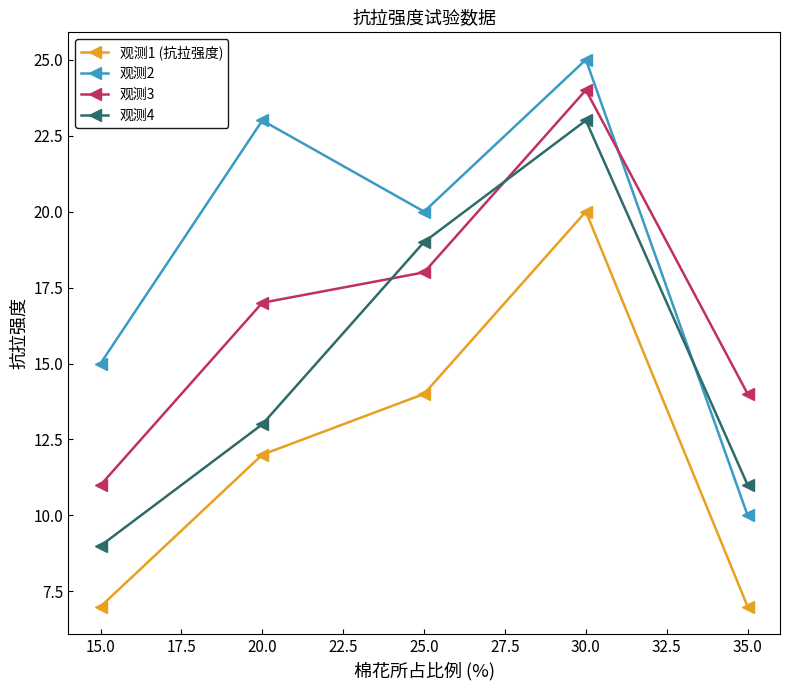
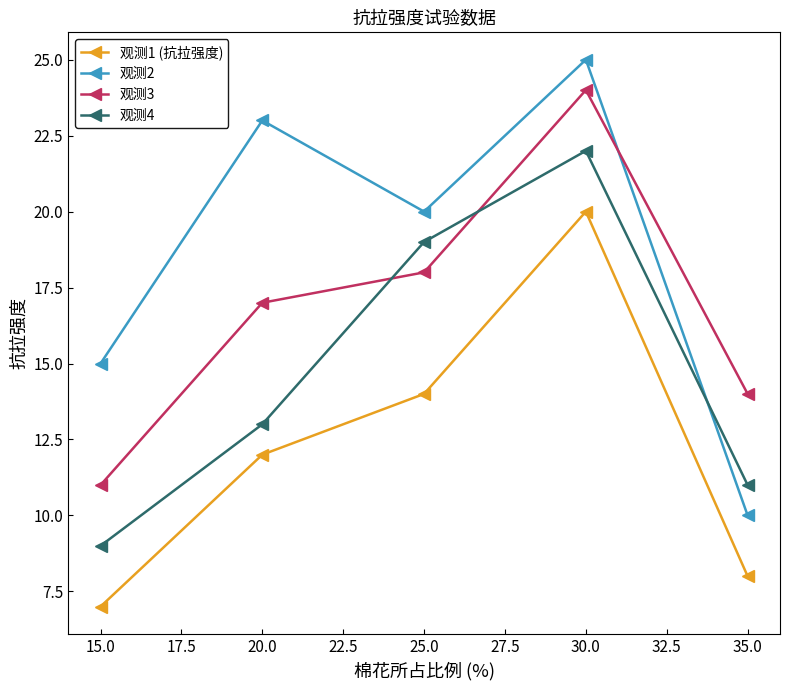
观测4, 30.0: 23 -> 22
观测1 (抗拉强度), 35.0: 7 -> 8
